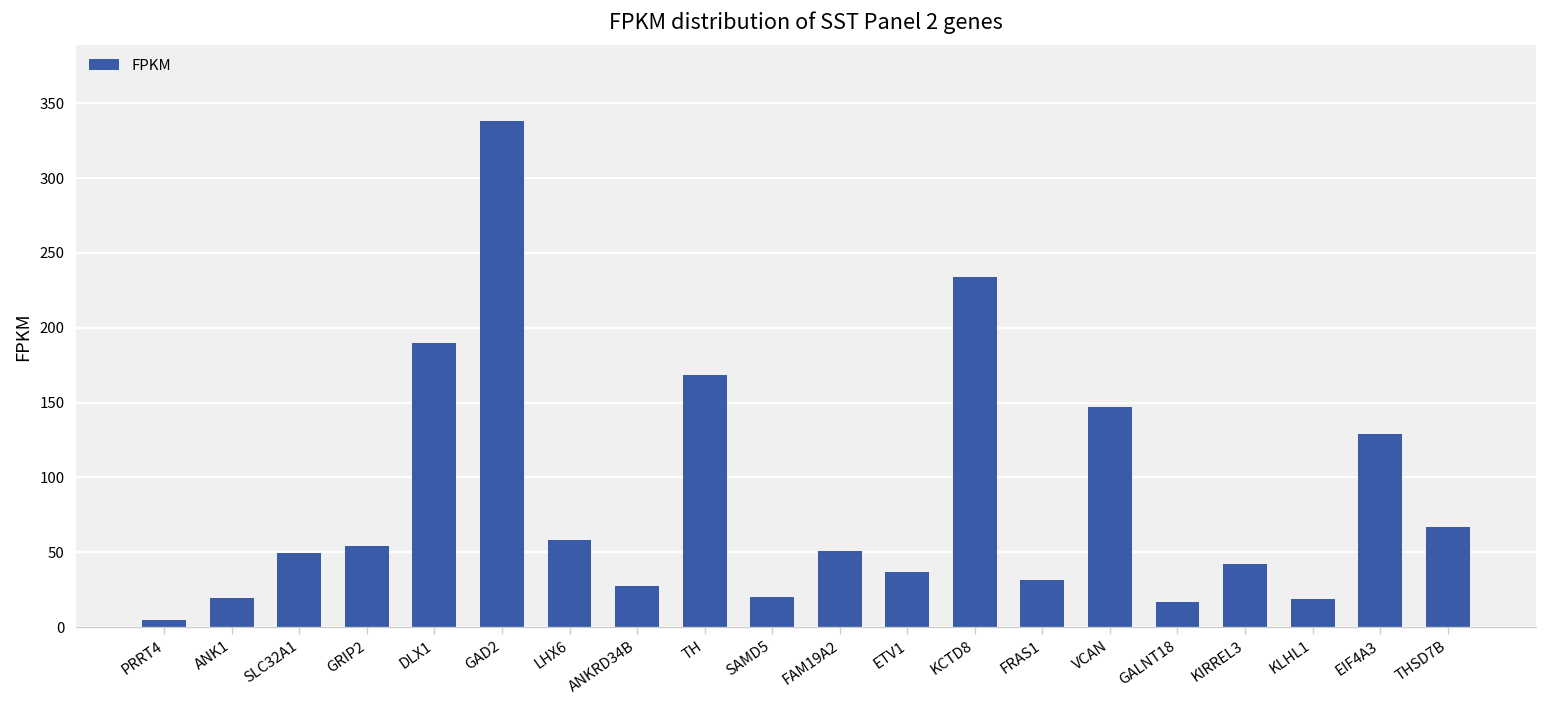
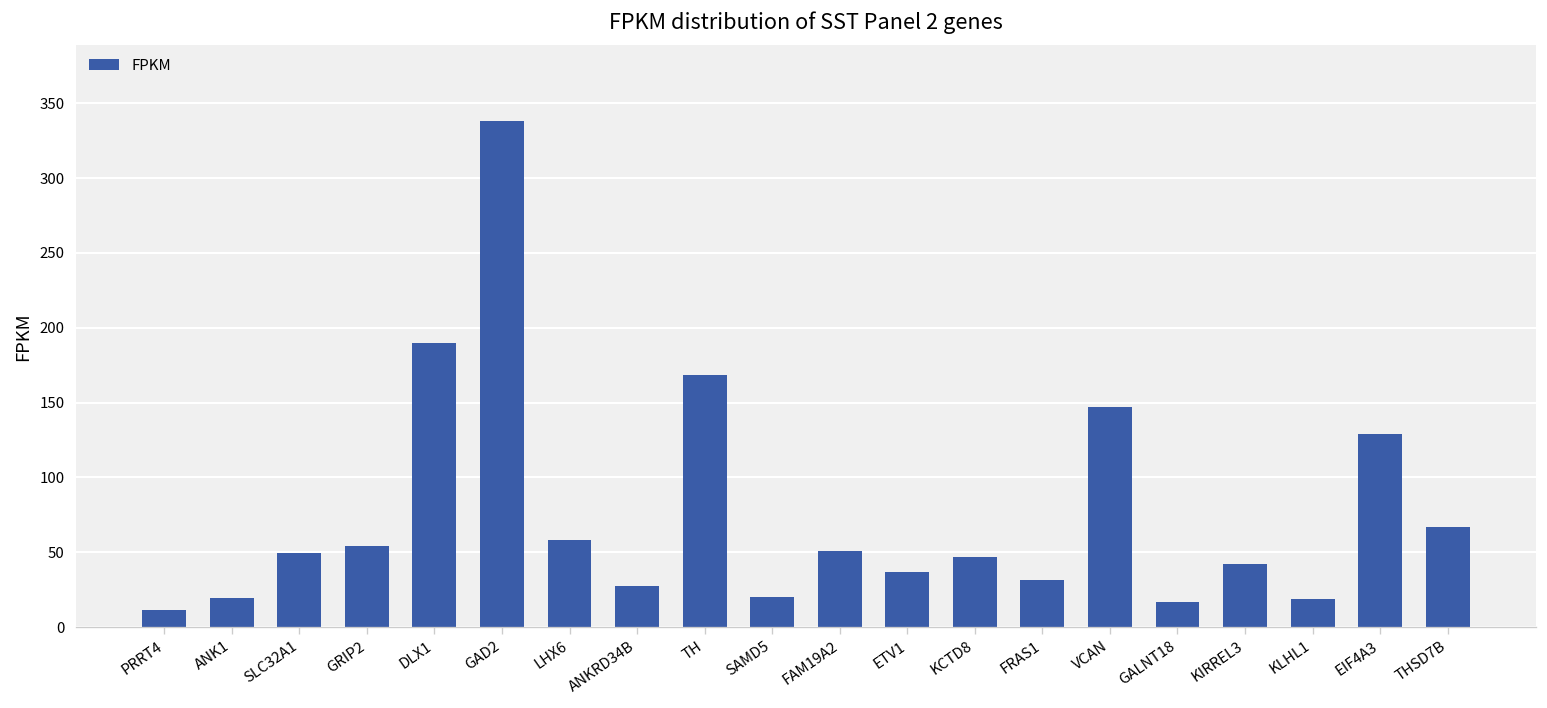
PRRT4: 5 -> 11
KCTD8: 234 -> 47
